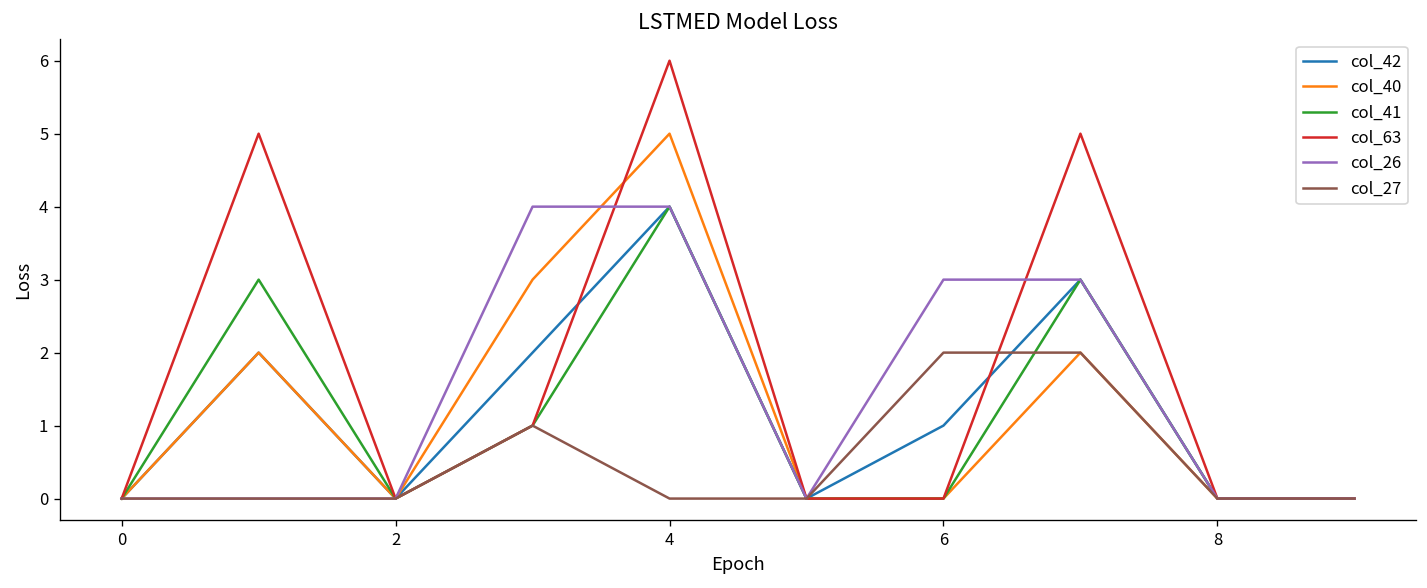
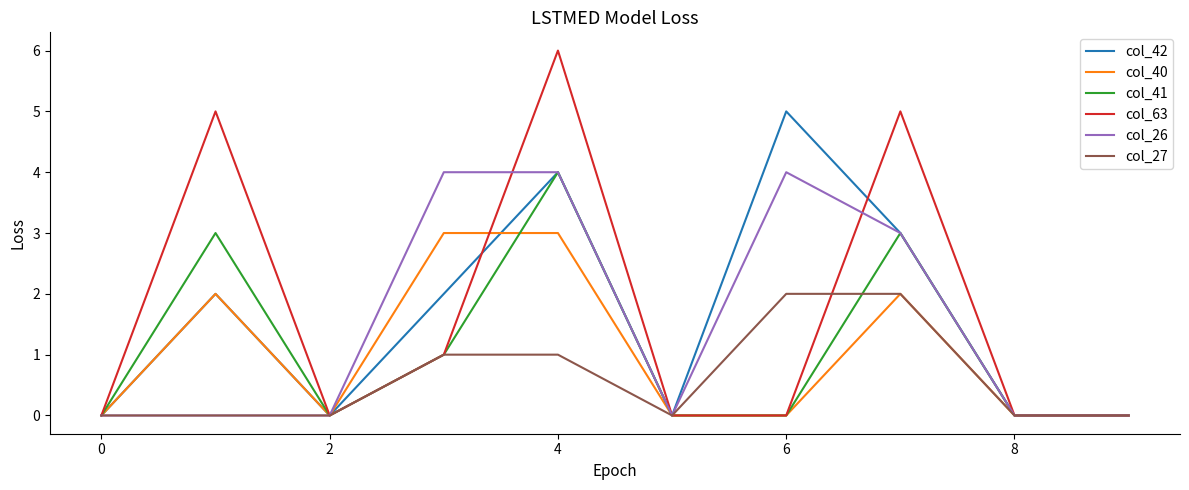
col_40, 4: 5 -> 3
col_27, 4: 0 -> 1
col_42, 6: 1 -> 5
col_26, 6: 3 -> 4
